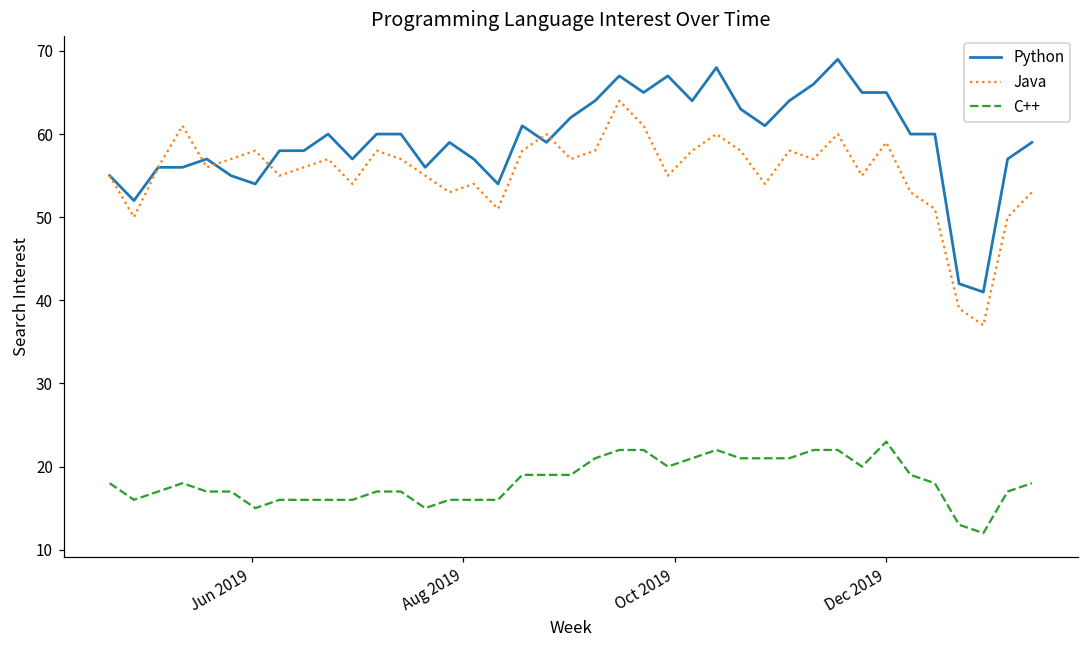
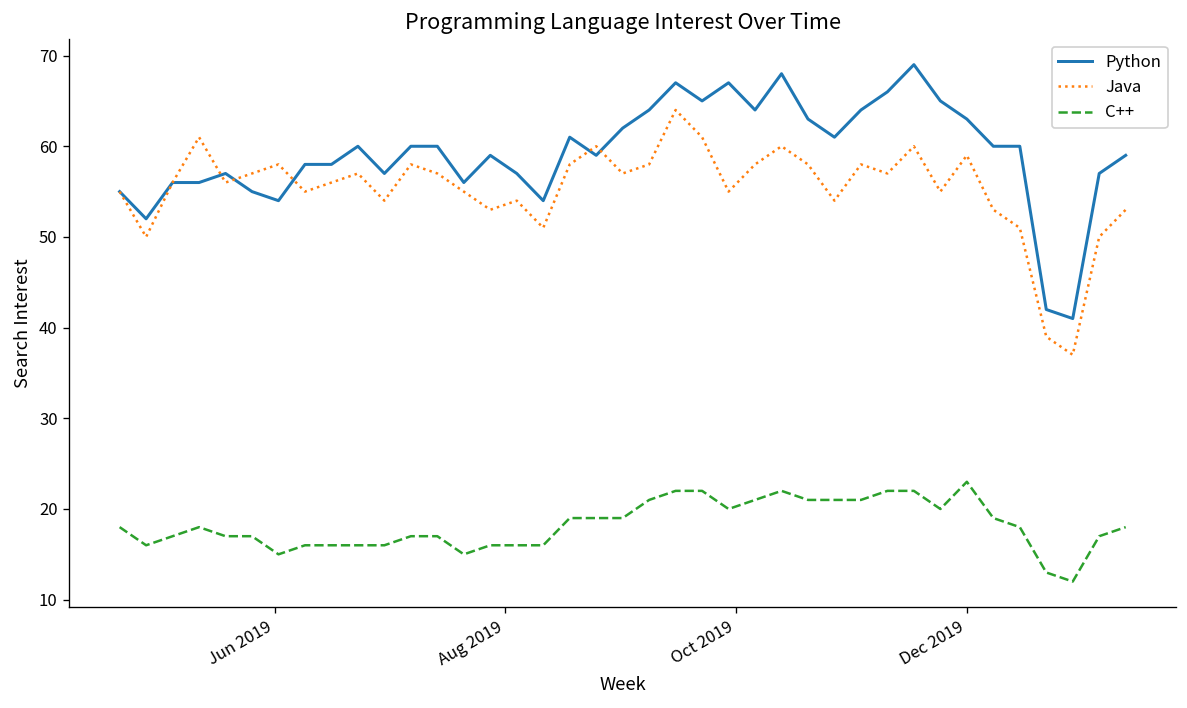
Python, Dec 2019: 65 -> 63
